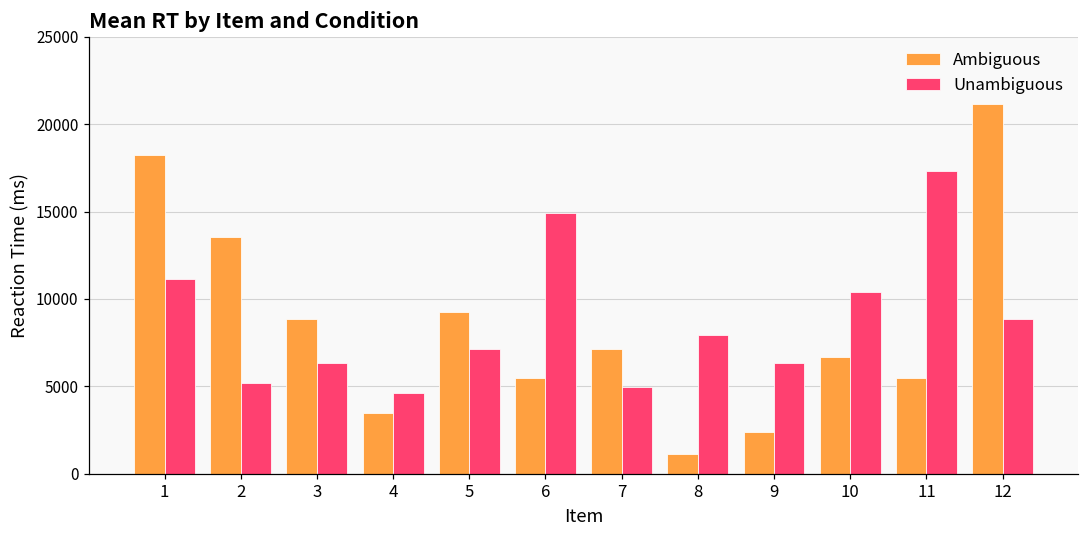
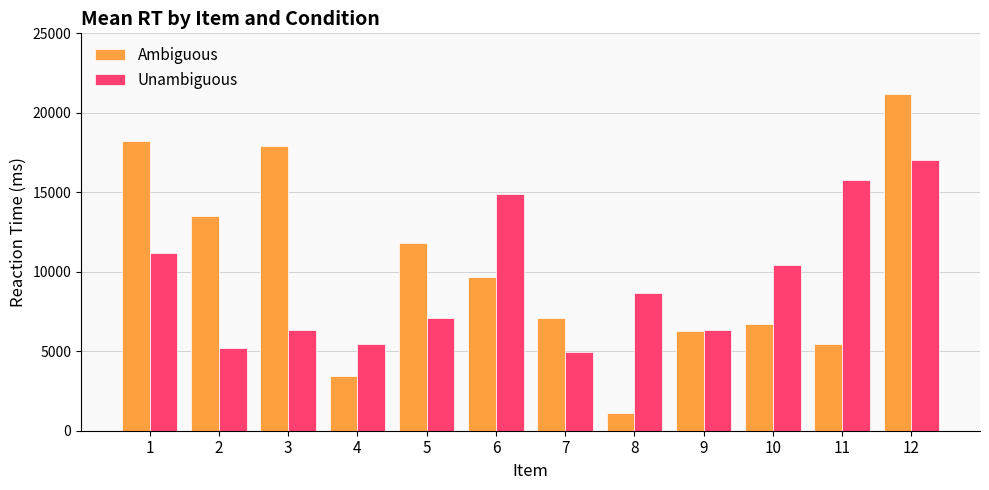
Ambiguous, 3: 8800 -> 17900
Unambiguous, 4: 4600 -> 5500
Ambiguous, 5: 9200 -> 11800
Ambiguous, 6: 5500 -> 9700
Unambiguous, 8: 7900 -> 8700
Ambiguous, 9: 2400 -> 6300
Unambiguous, 11: 17300 -> 15800
Unambiguous, 12: 8800 -> 17100
